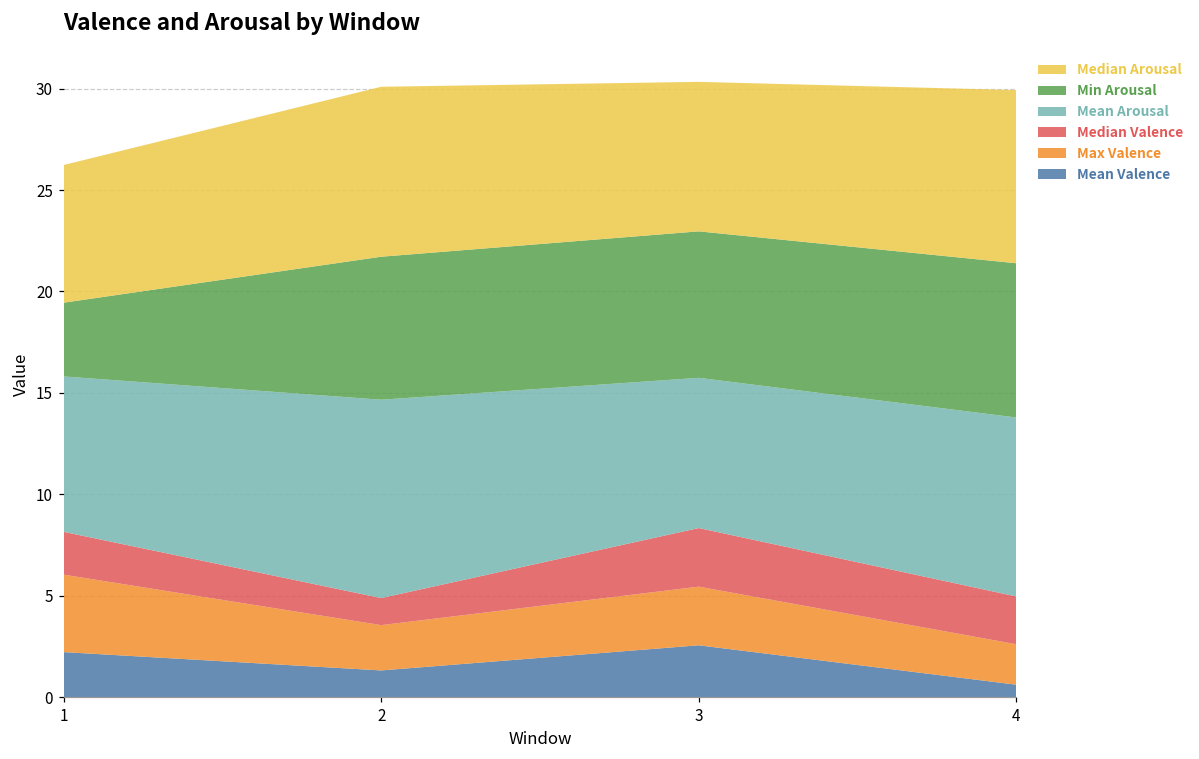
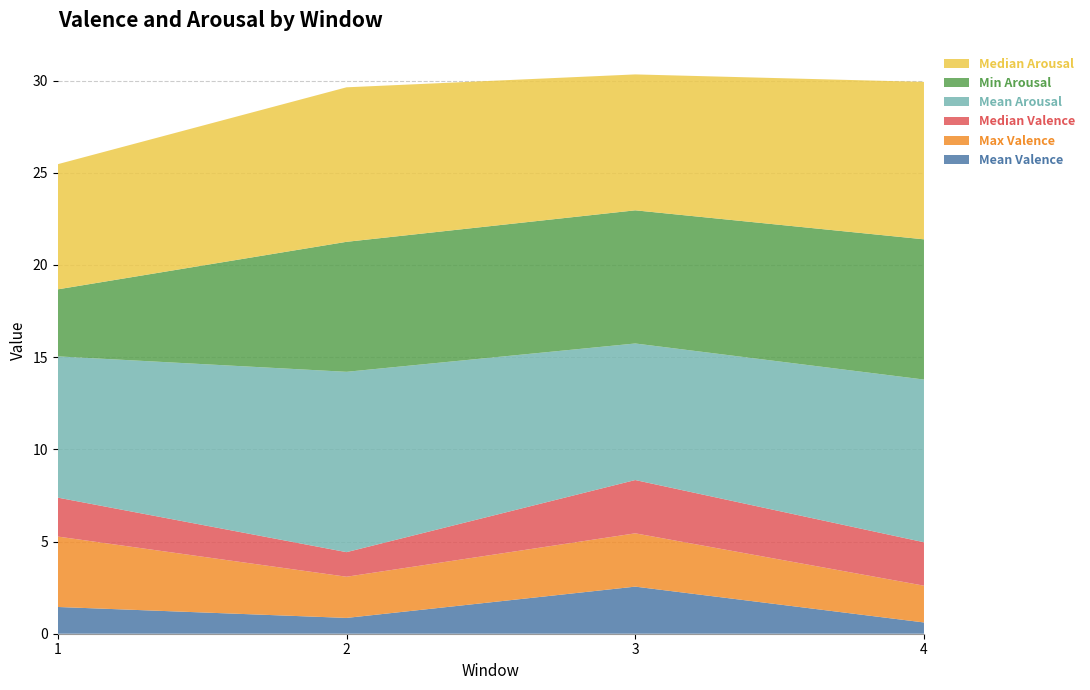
Mean Valence, 1: 2.2 -> 1.5
Mean Valence, 2: 1.3 -> 0.9
